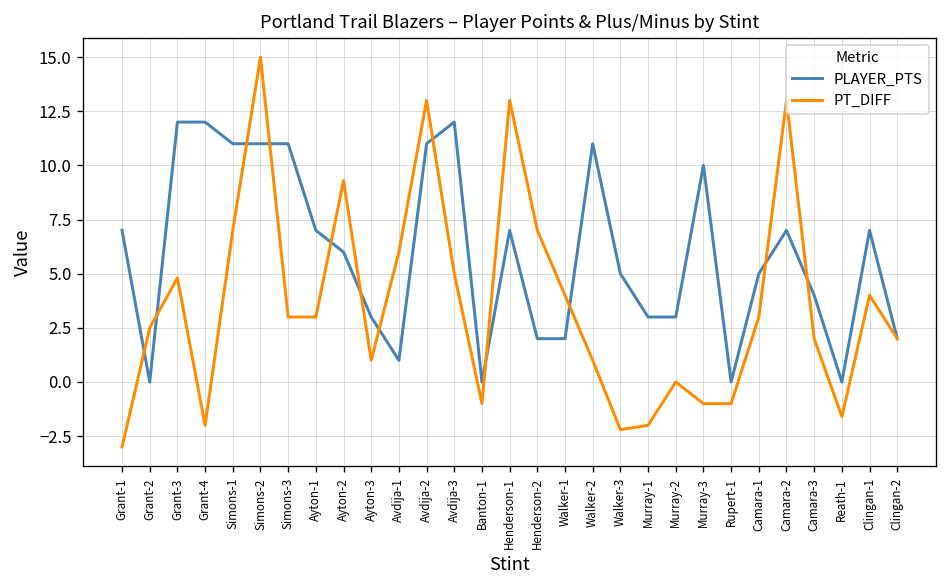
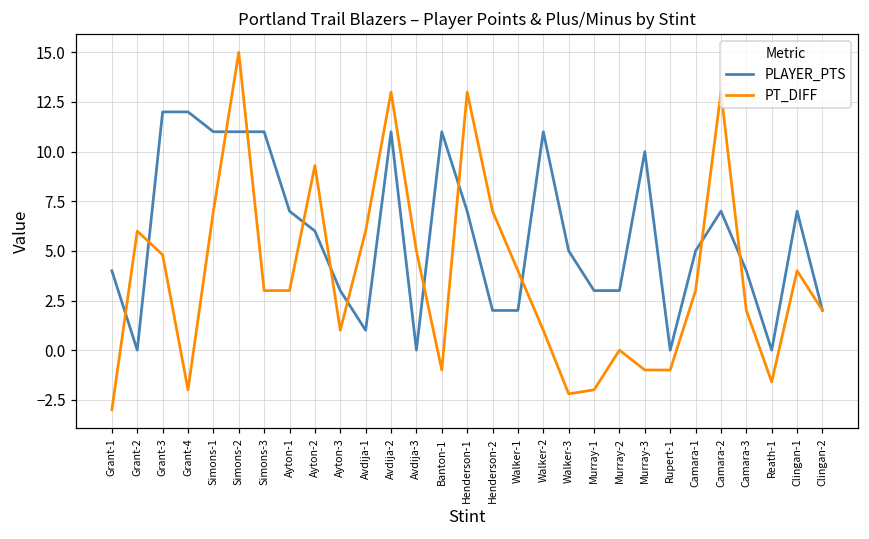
PLAYER_PTS, Grant-1: 7 -> 4
PT_DIFF, Grant-2: 2.5 -> 6.0
PLAYER_PTS, Avdija-3: 12 -> 0
PLAYER_PTS, Banton-1: 0 -> 11
